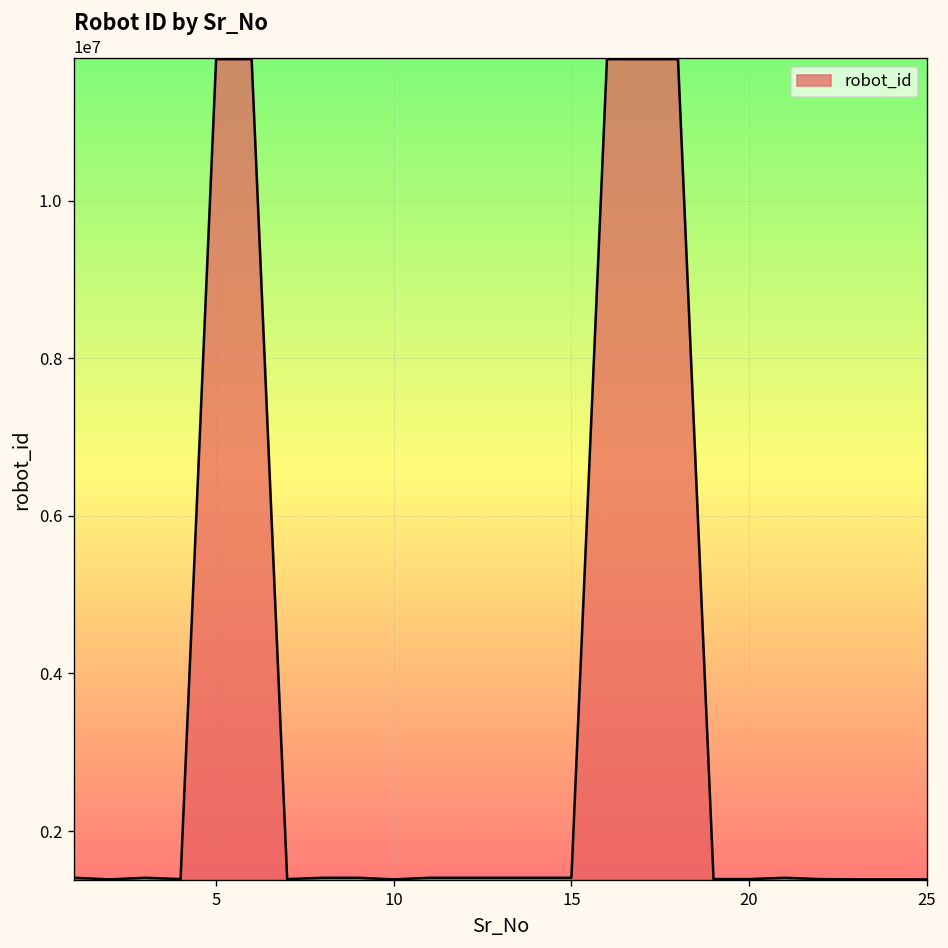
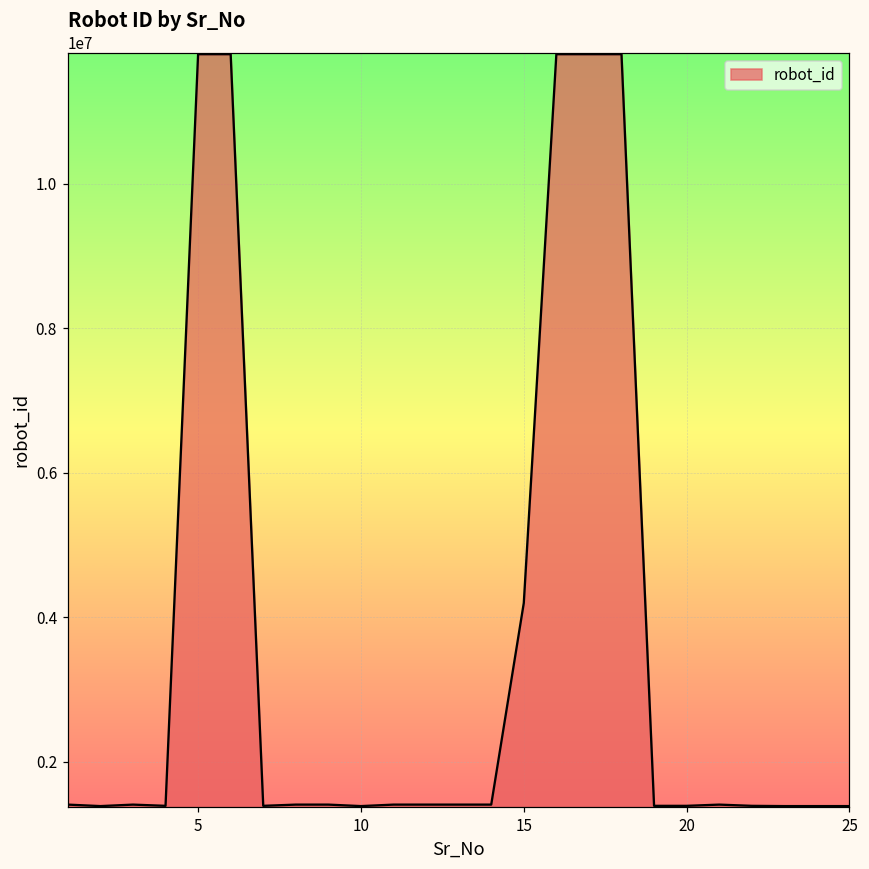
15: 1400000 -> 4200000
